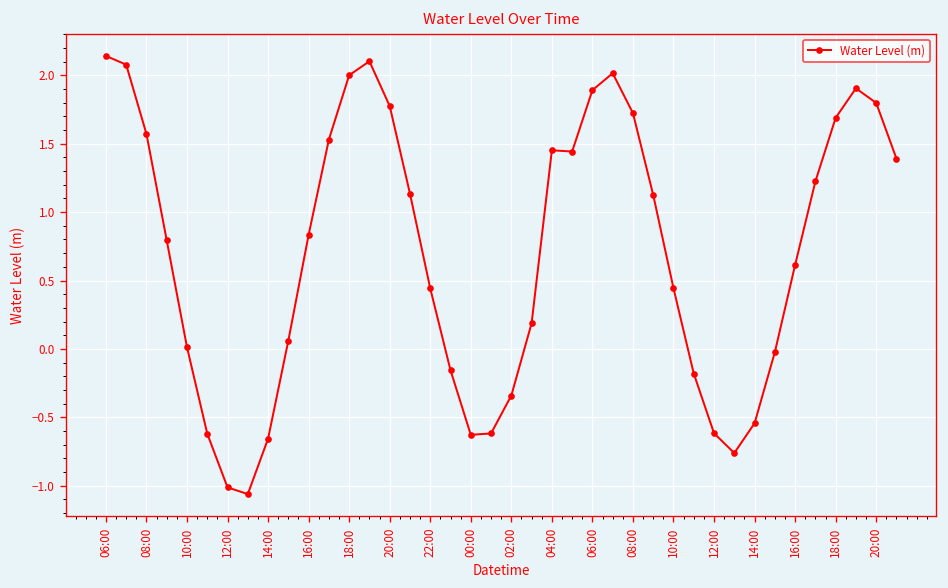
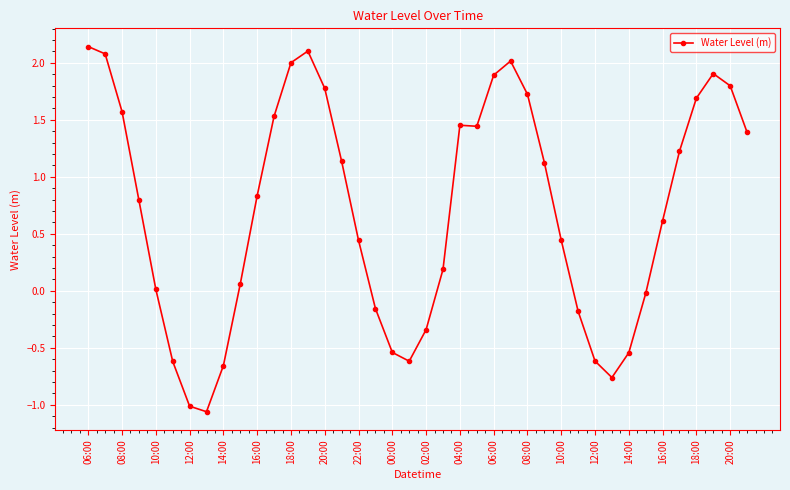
00:00: -0.63 -> -0.54
